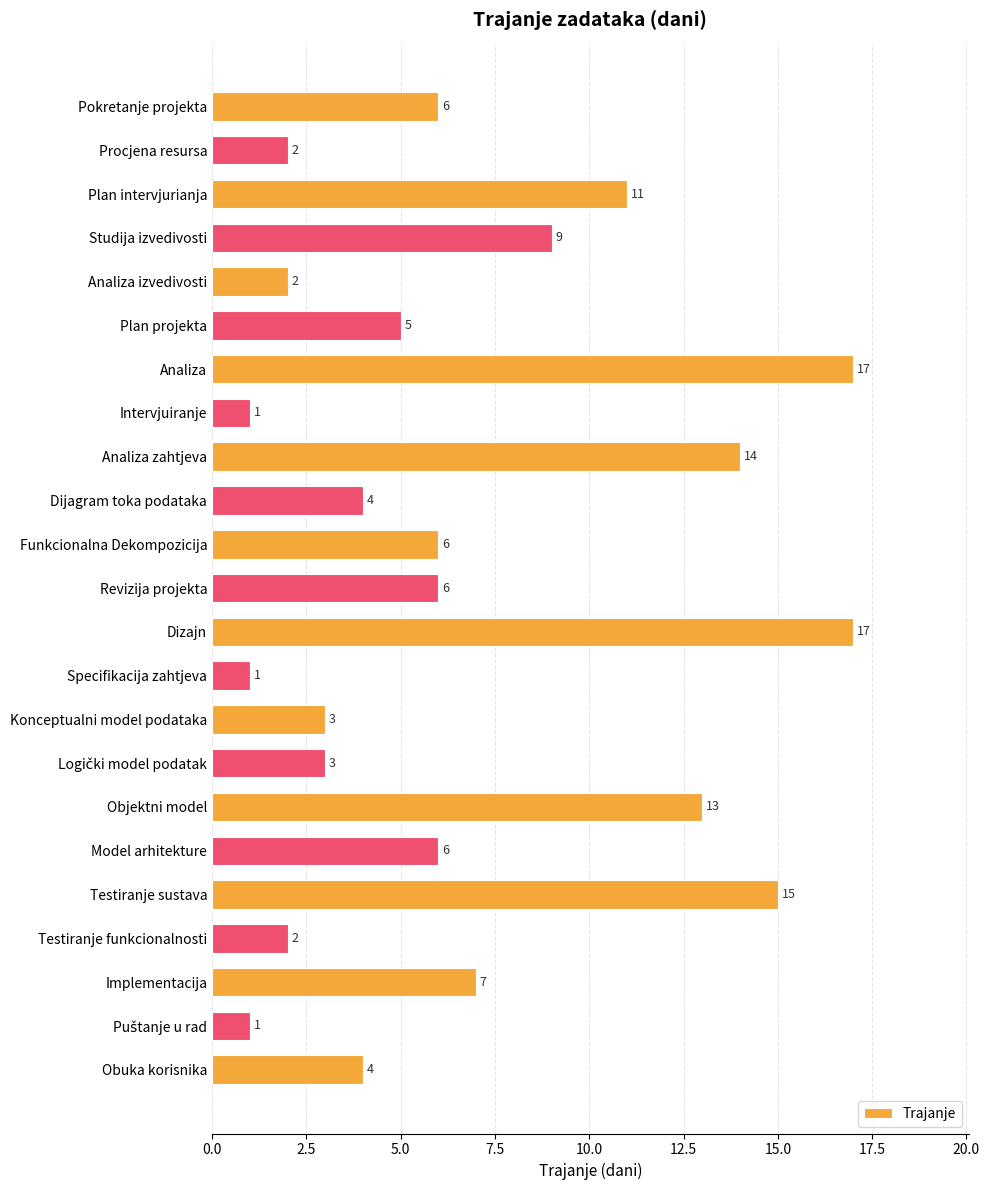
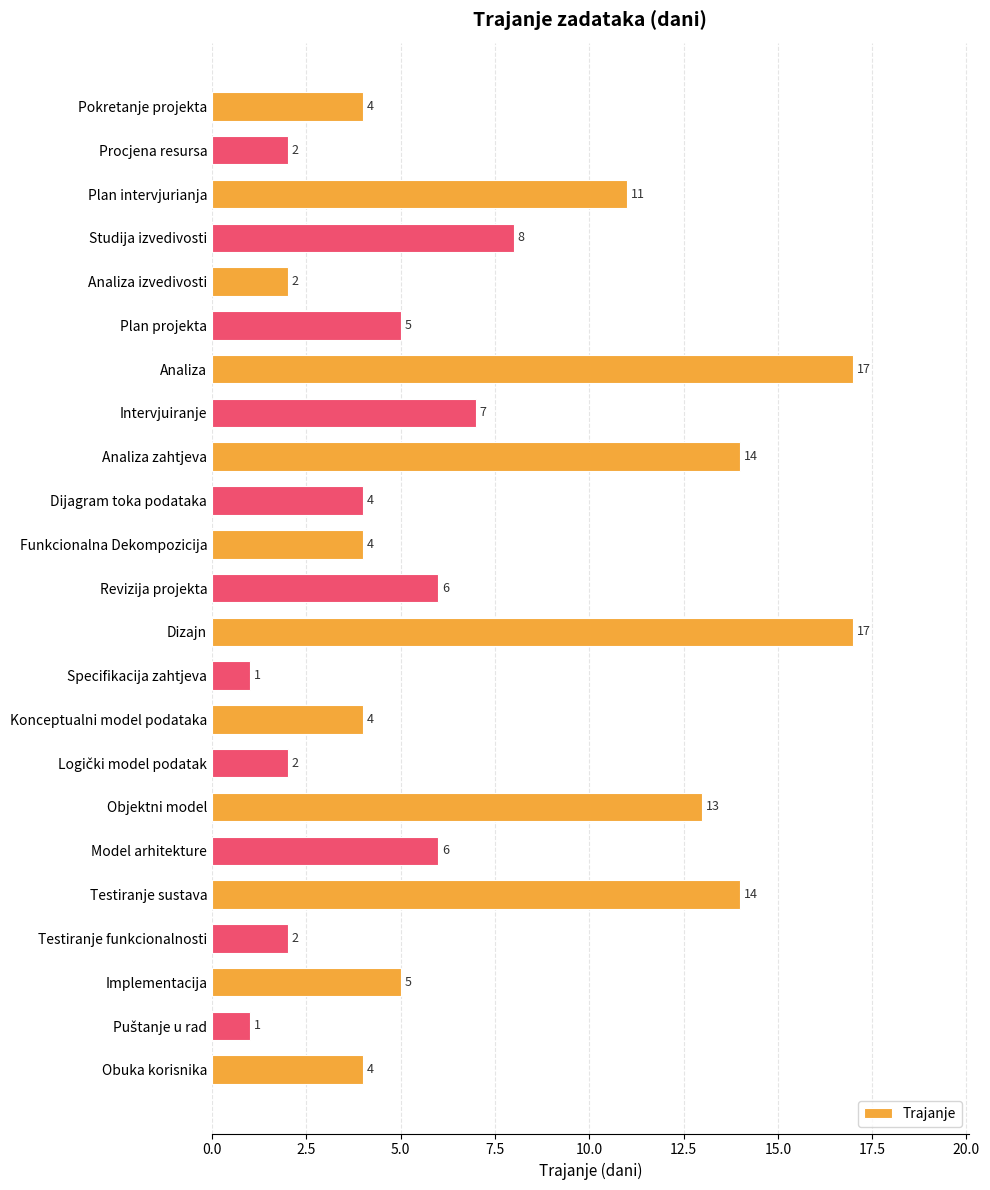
Pokretanje projekta: 6 -> 4
Studija izvedivosti: 9 -> 8
Intervjuiranje: 1 -> 7
Funkcionalna Dekompozicija: 6 -> 4
Konceptualni model podataka: 3 -> 4
Logički model podatak: 3 -> 2
Testiranje sustava: 15 -> 14
Implementacija: 7 -> 5
